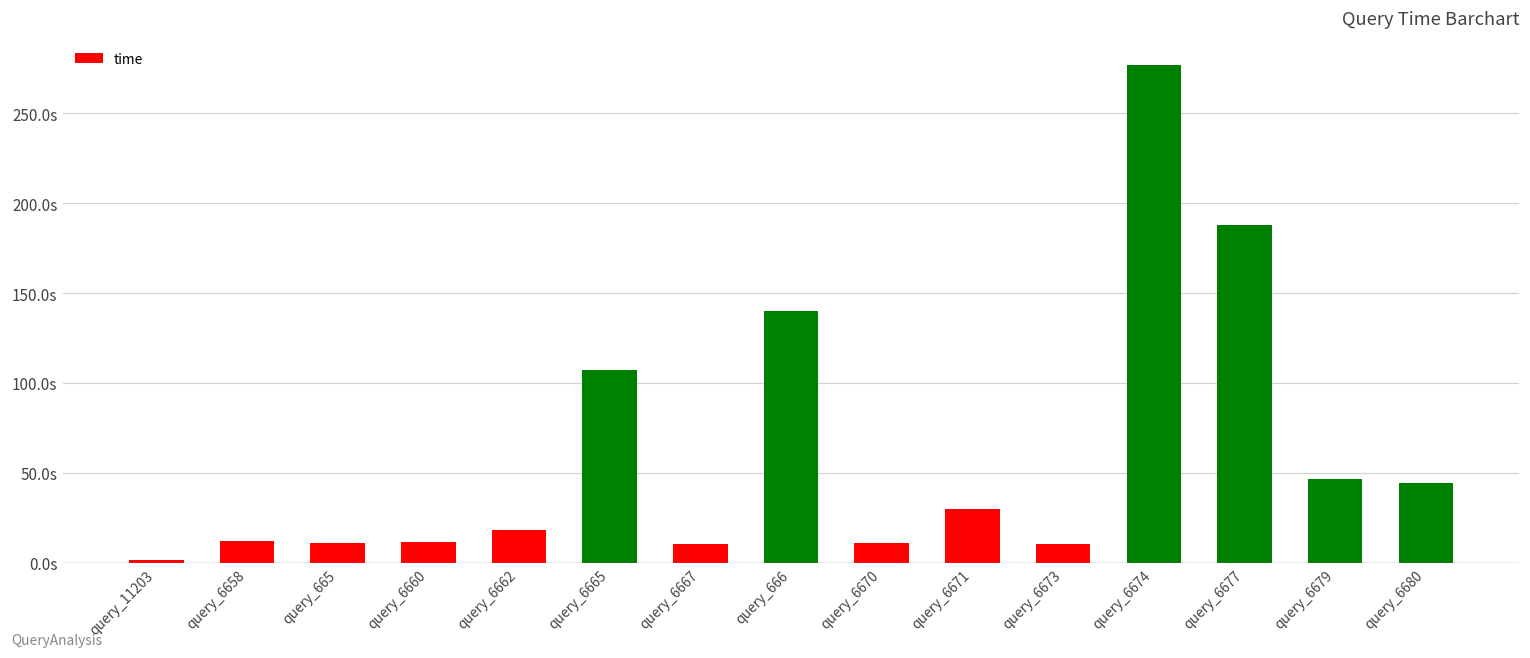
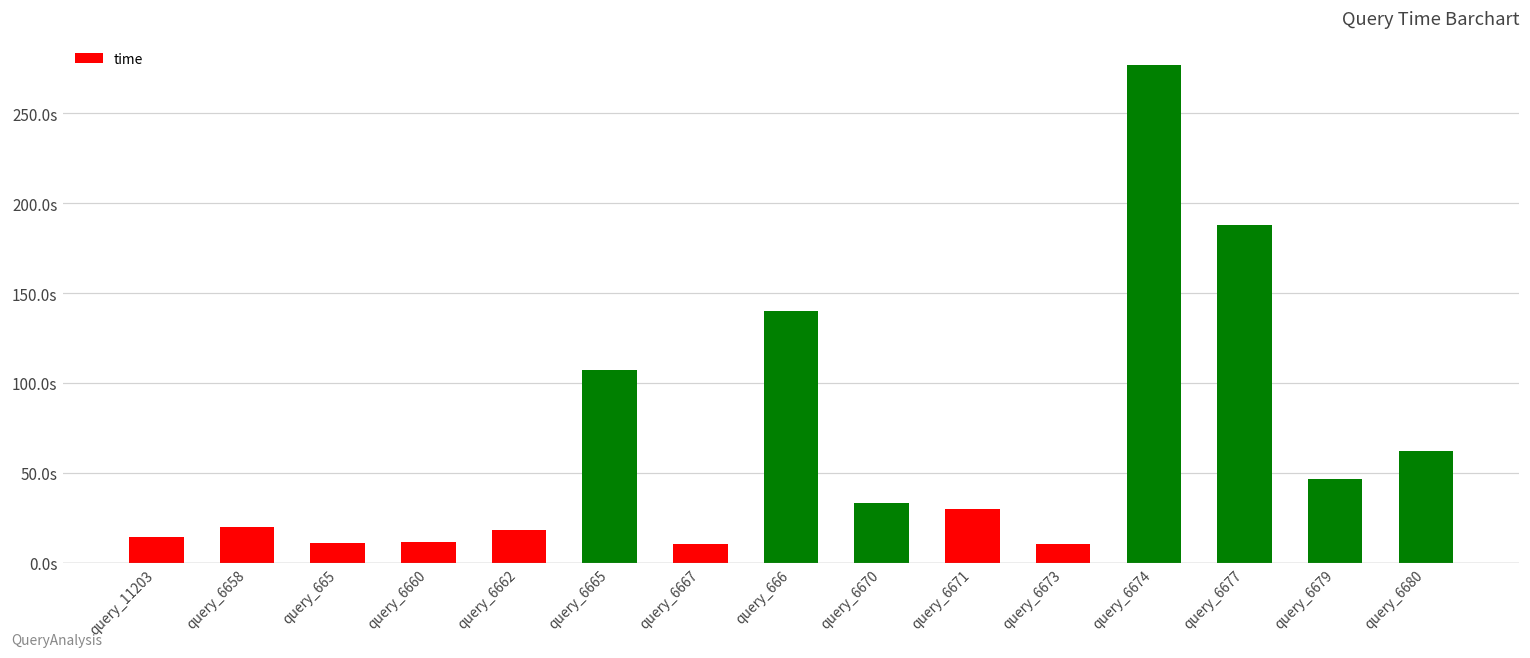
query_11203: 2s -> 15s
query_6658: 12s -> 20s
query_6670: 11s -> 33s
query_6680: 44s -> 62s
